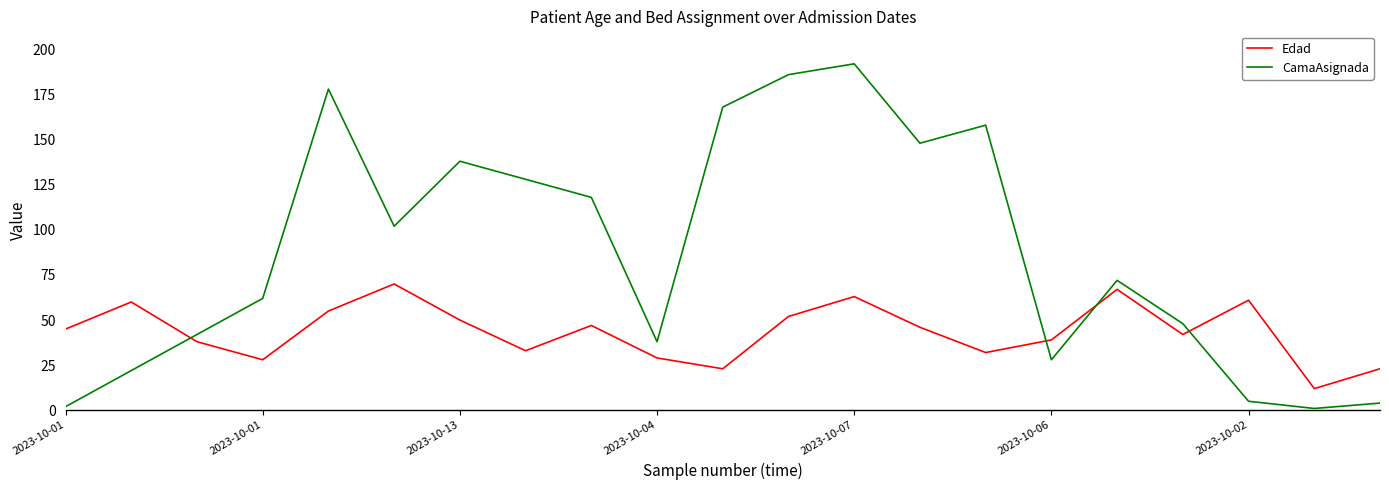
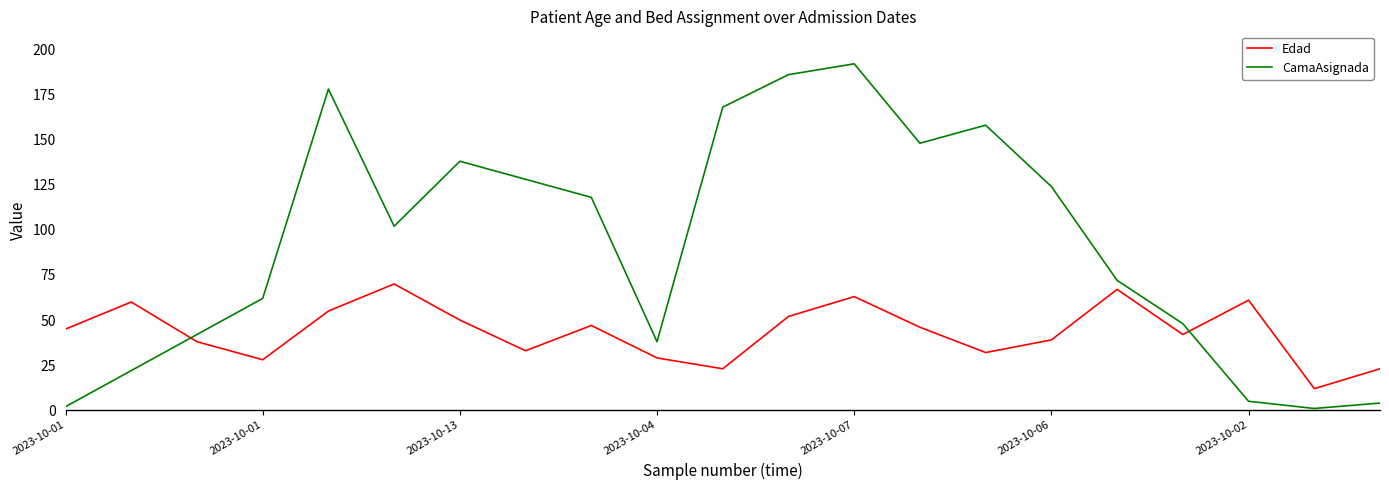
CamaAsignada, 2023-10-06: 28 -> 124
